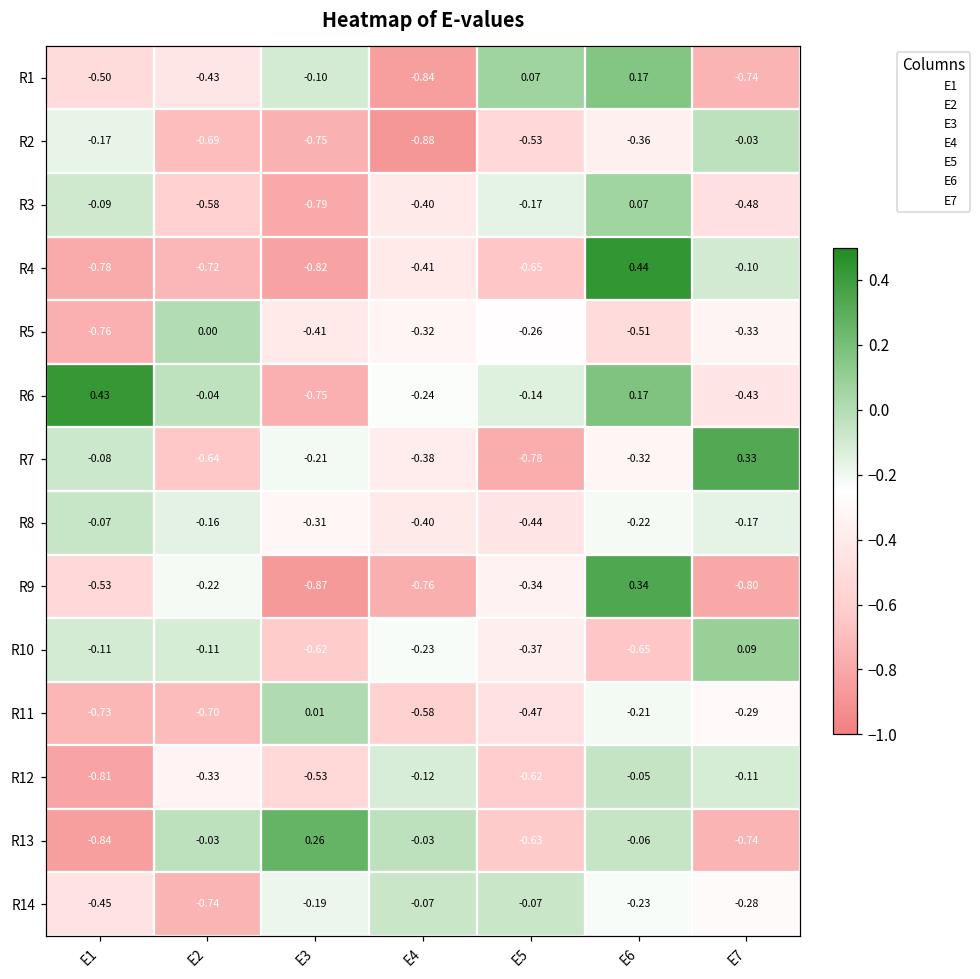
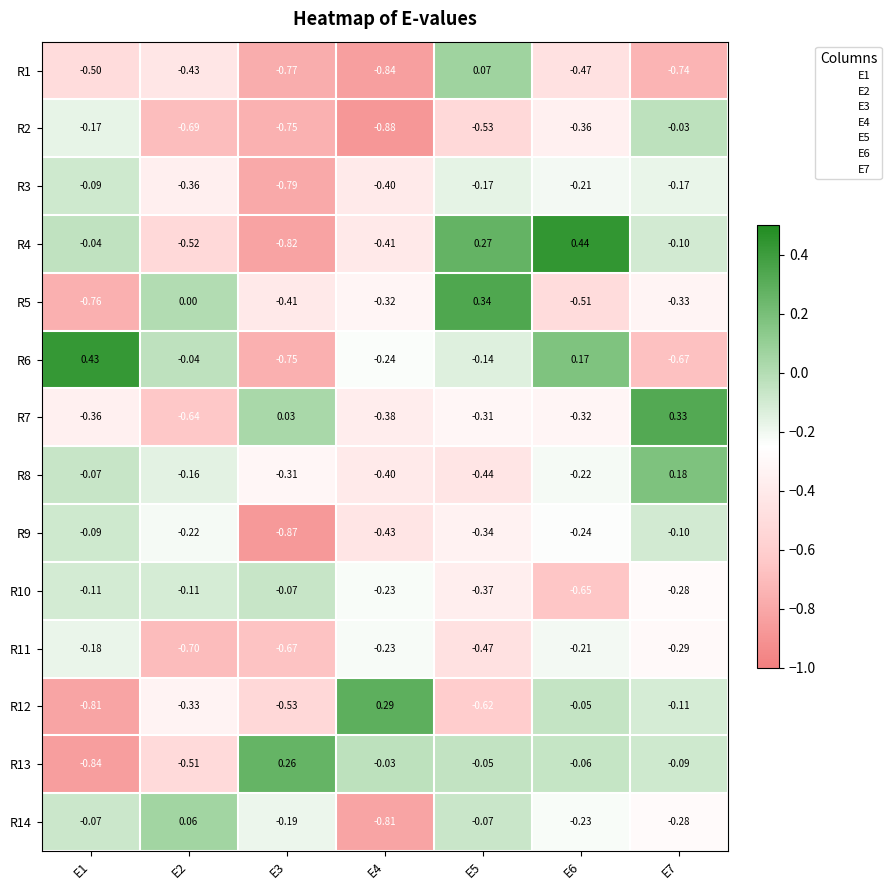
R1, E3: -0.10 -> -0.77
R1, E6: 0.17 -> -0.47
R3, E2: -0.58 -> -0.36
R3, E6: 0.07 -> -0.21
R3, E7: -0.48 -> -0.17
R4, E1: -0.78 -> -0.04
R4, E2: -0.72 -> -0.52
R4, E5: -0.65 -> 0.27
R5, E5: -0.26 -> 0.34
R6, E7: -0.43 -> -0.67
R7, E1: -0.08 -> -0.36
R7, E3: -0.21 -> 0.03
R7, E5: -0.78 -> -0.31
R8, E7: -0.17 -> 0.18
R9, E1: -0.53 -> -0.09
R9, E4: -0.76 -> -0.43
R9, E6: 0.34 -> -0.24
R9, E7: -0.80 -> -0.10
R10, E3: -0.62 -> -0.07
R10, E7: 0.09 -> -0.28
R11, E1: -0.73 -> -0.18
R11, E3: 0.01 -> -0.67
R11, E4: -0.58 -> -0.23
R12, E4: -0.12 -> 0.29
R13, E2: -0.03 -> -0.51
R13, E5: -0.63 -> -0.05
R13, E7: -0.74 -> -0.09
R14, E1: -0.45 -> -0.07
R14, E2: -0.74 -> 0.06
R14, E4: -0.07 -> -0.81
